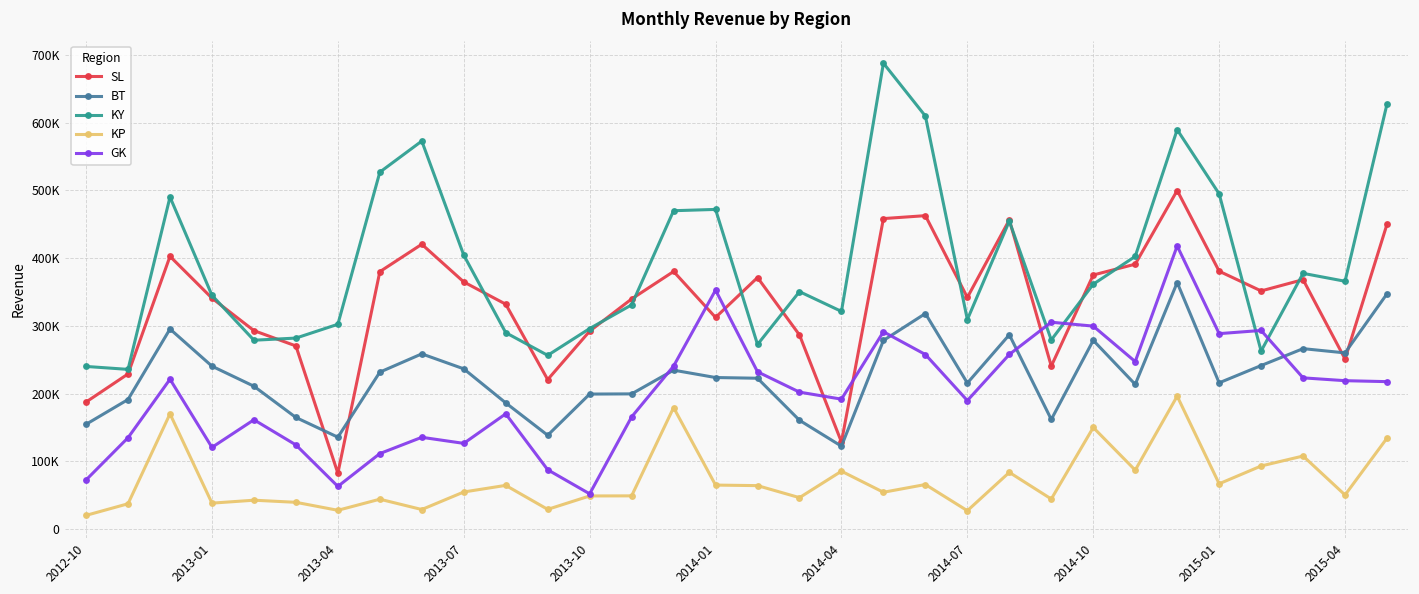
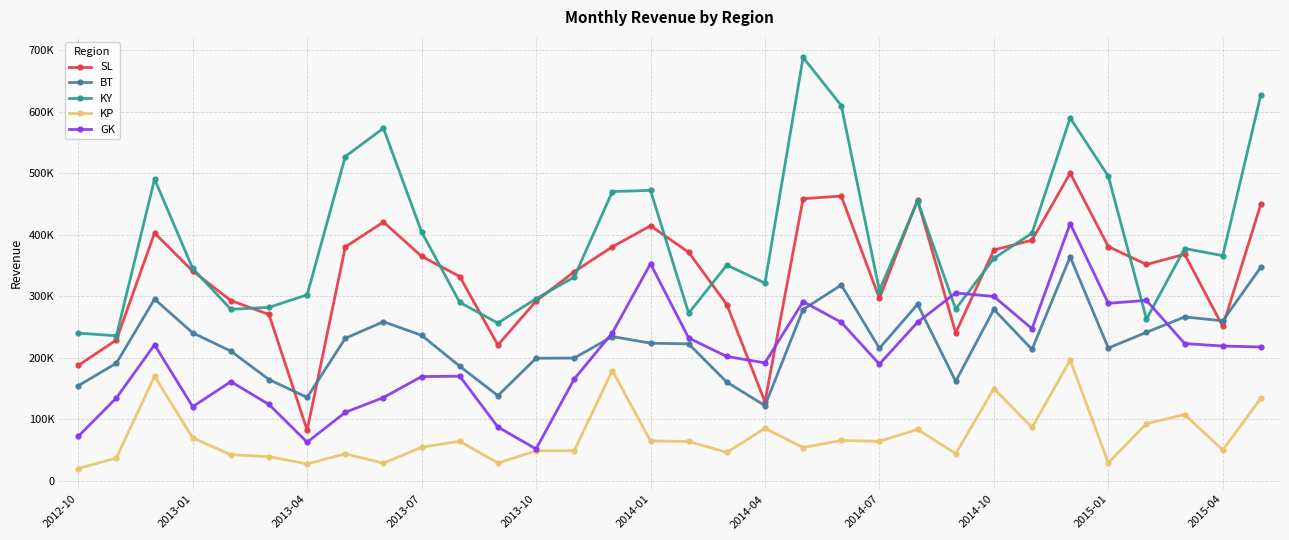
KP, 2013-01: 40000 -> 70000
GK, 2013-07: 130000 -> 170000
SL, 2014-01: 310000 -> 410000
SL, 2014-07: 340000 -> 300000
KP, 2014-07: 30000 -> 60000
KP, 2015-01: 70000 -> 30000
